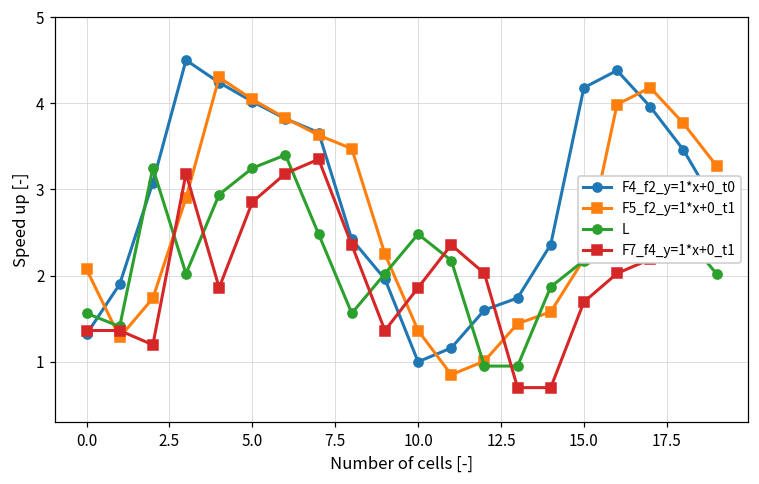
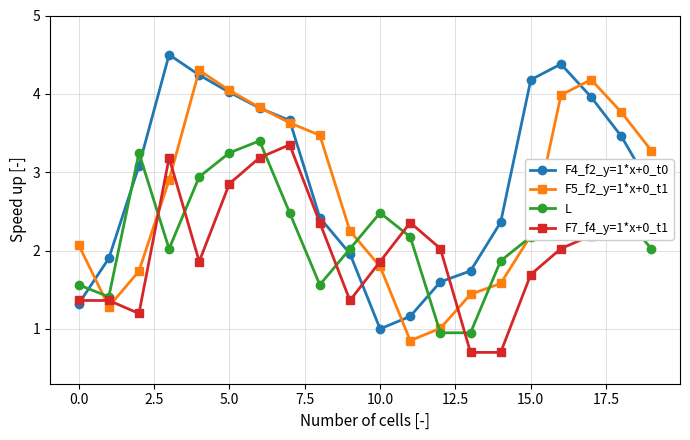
F5_f2_y=1*x+0_t1, 10.0: 1.4 -> 1.8
